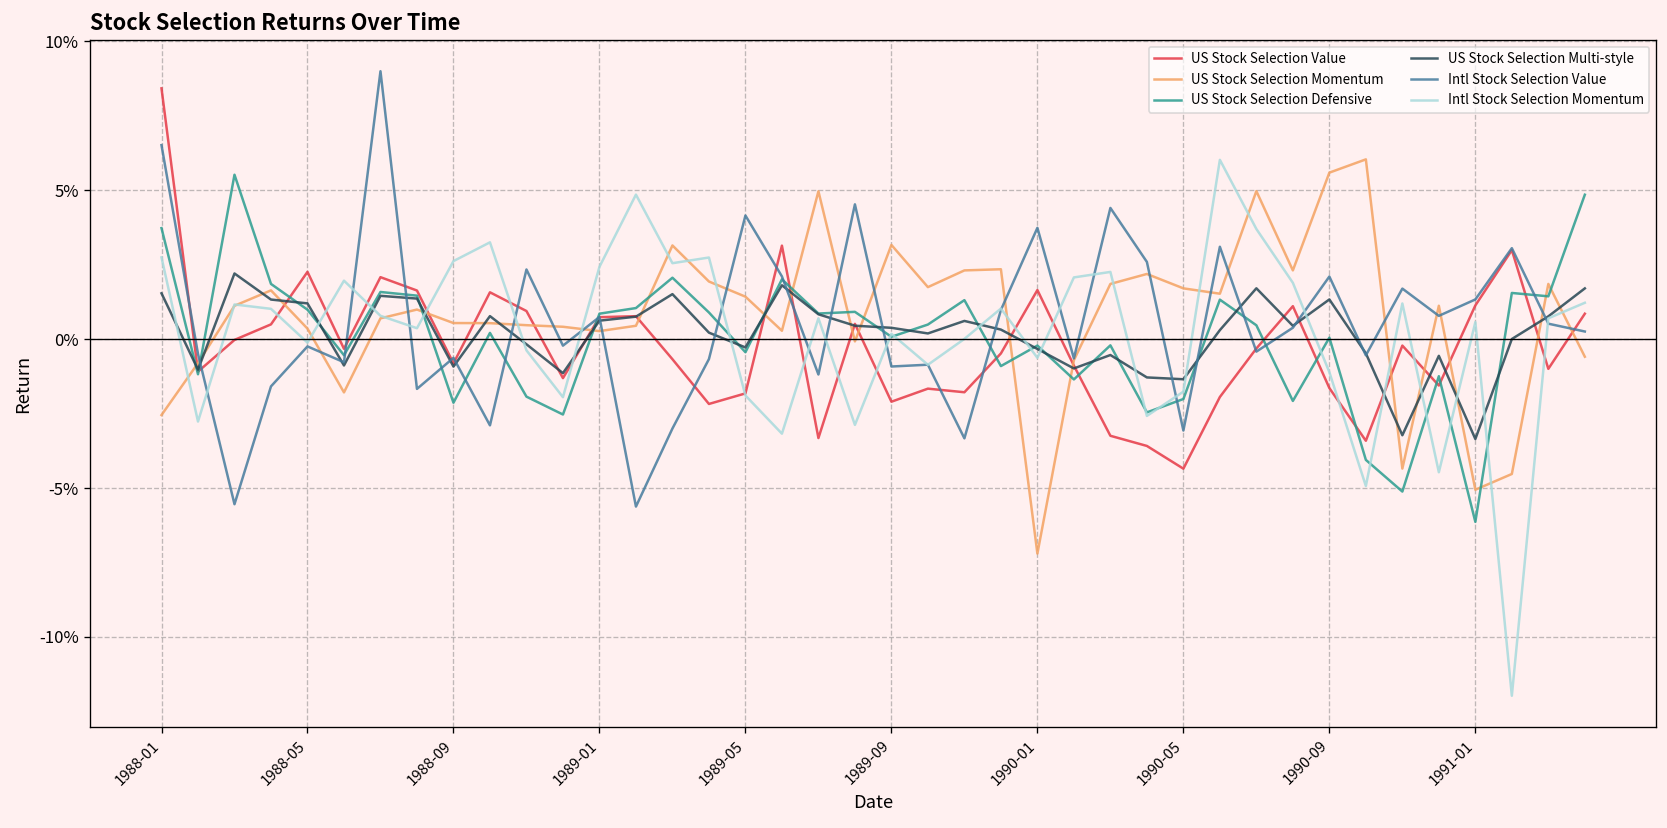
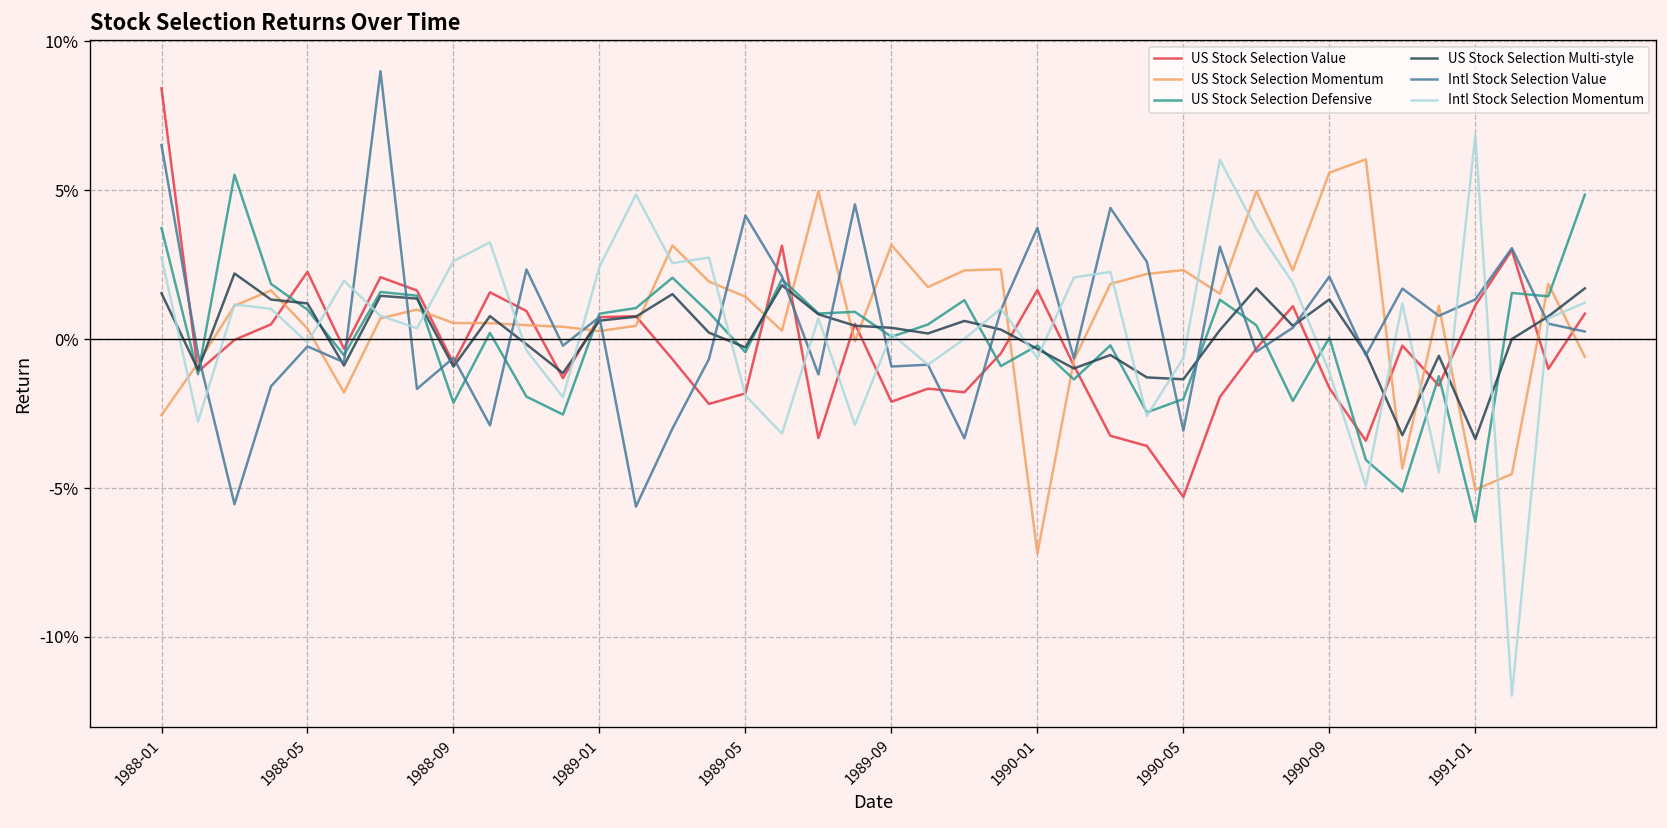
US Stock Selection Value, 1990-05: -4.3% -> -5.3%
US Stock Selection Momentum, 1990-05: 1.7% -> 2.3%
Intl Stock Selection Momentum, 1990-05: -1.8% -> -0.6%
Intl Stock Selection Momentum, 1991-01: 0.6% -> 6.9%
